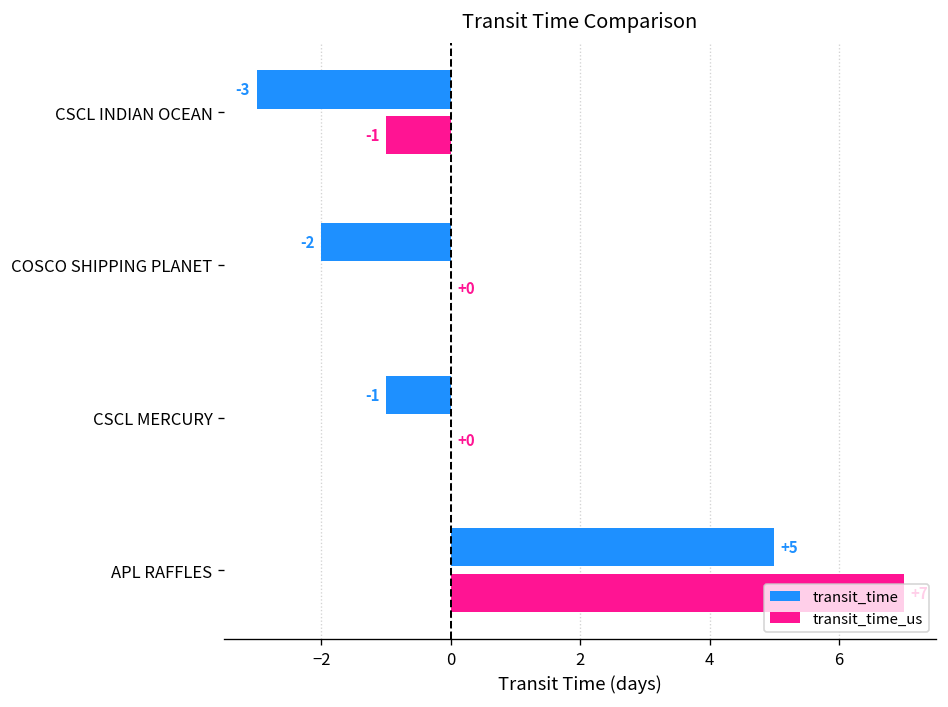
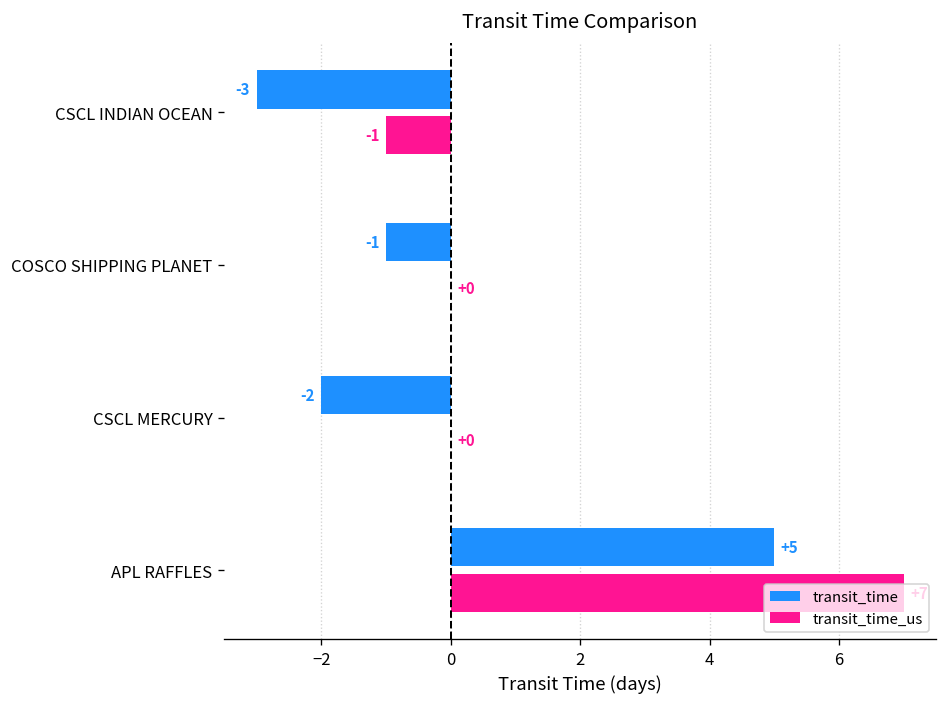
transit_time, COSCO SHIPPING PLANET: -2 -> -1
transit_time, CSCL MERCURY: -1 -> -2
